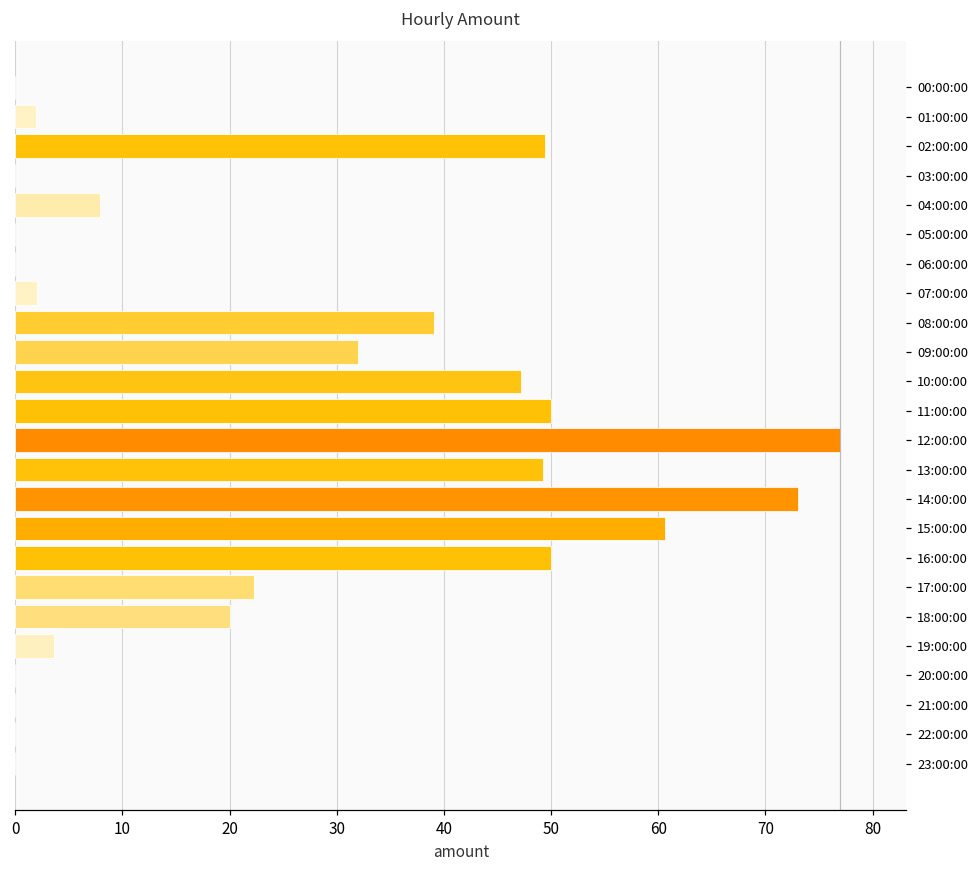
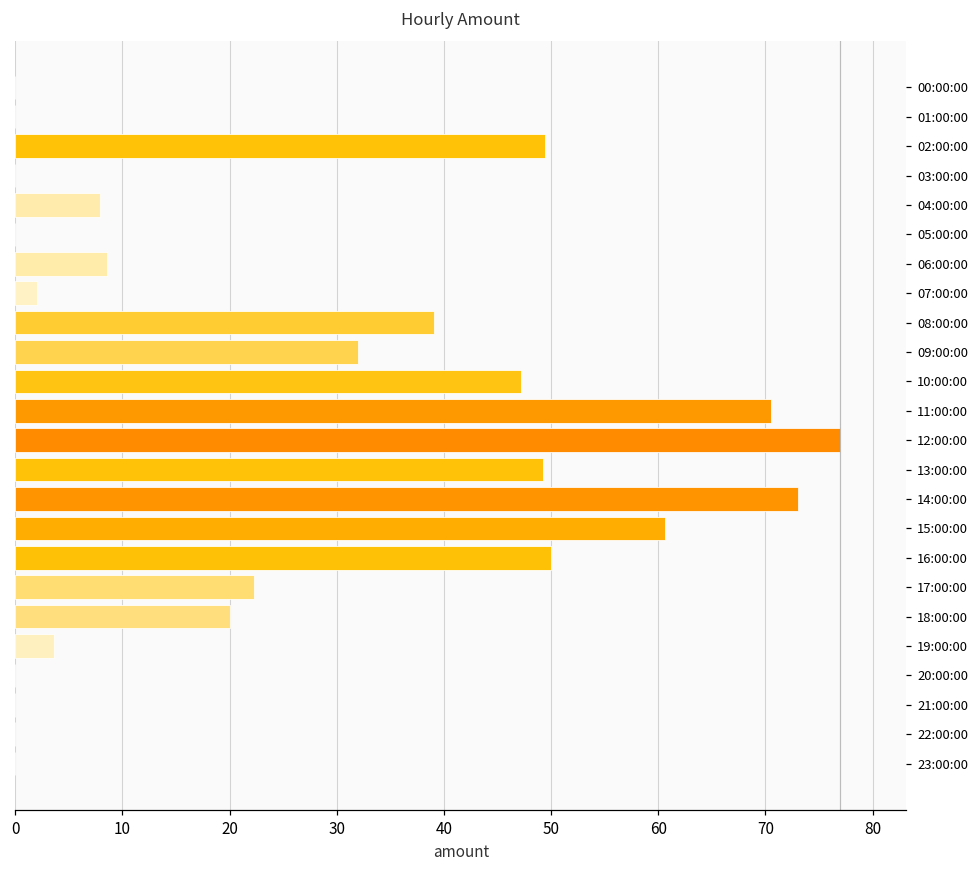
01:00:00: 2 -> 0
06:00:00: 0 -> 9
11:00:00: 50 -> 71
